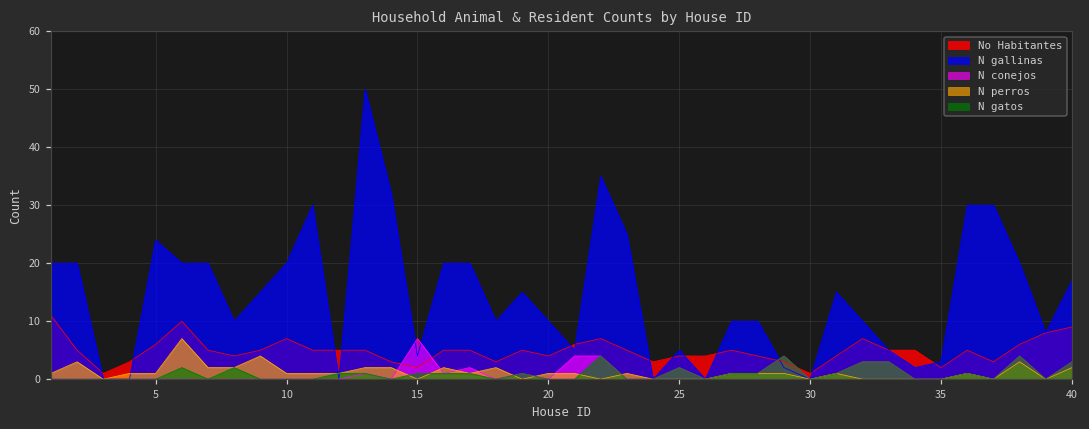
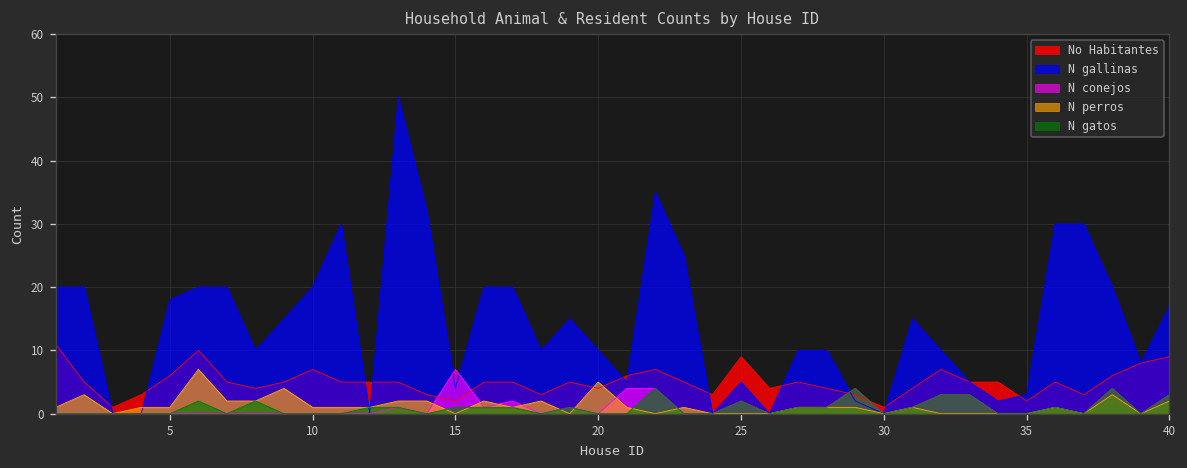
N gallinas, 5: 24 -> 18
N perros, 20: 1 -> 5
No Habitantes, 25: 4 -> 9
